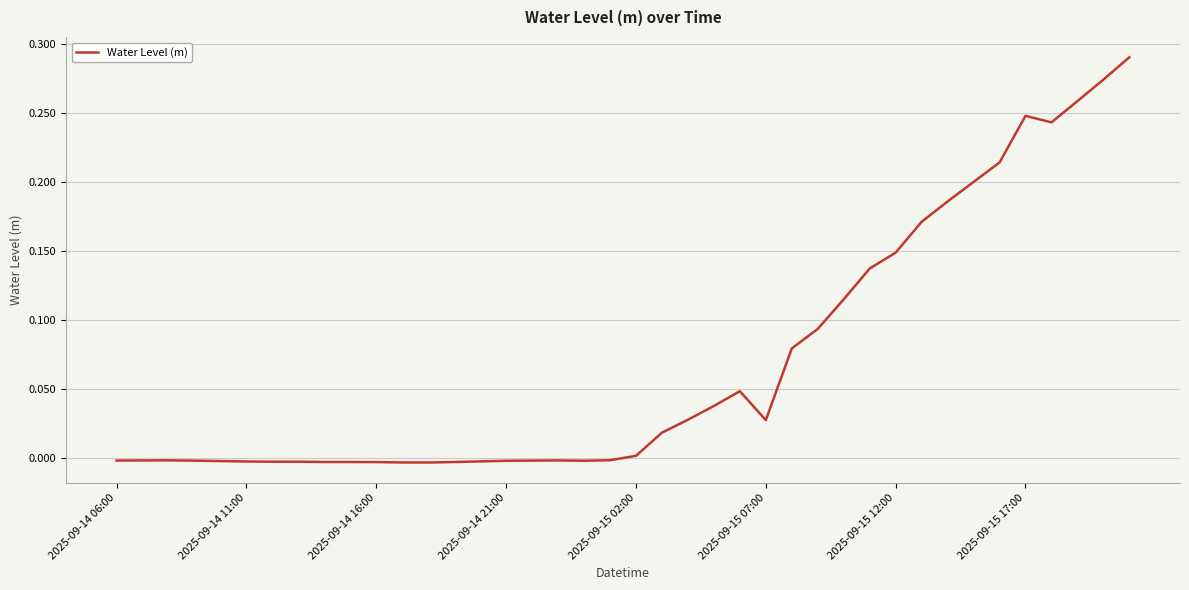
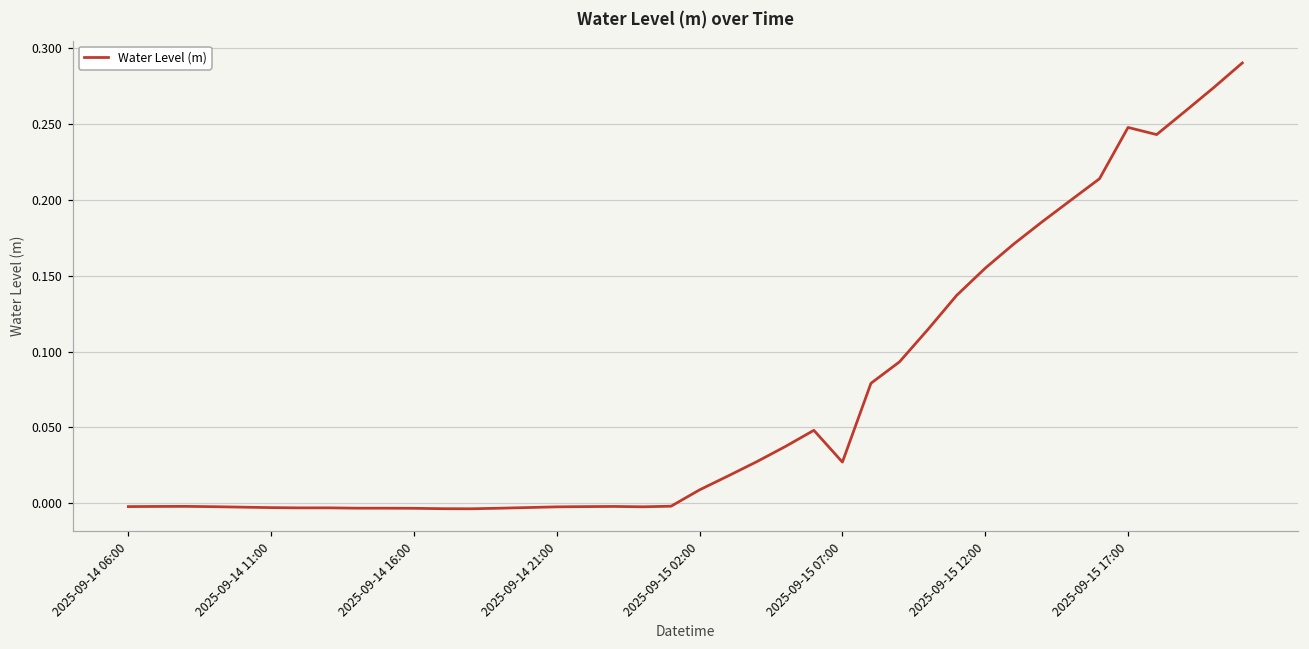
2025-09-15 02:00: 0.001 -> 0.009
2025-09-15 12:00: 0.149 -> 0.155
